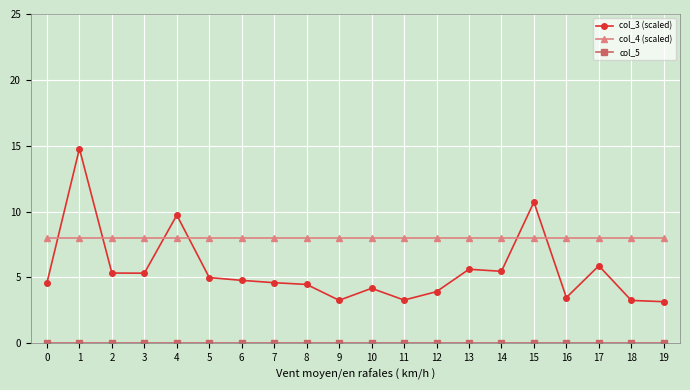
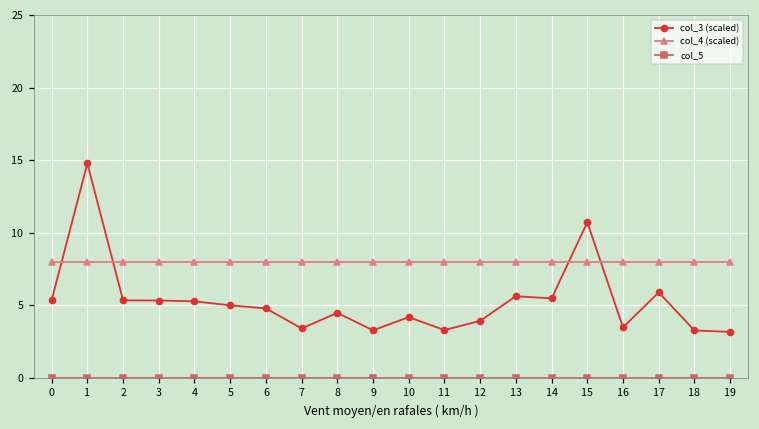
col_3 (scaled), 0: 4.6 -> 5.3
col_3 (scaled), 4: 9.7 -> 5.3
col_3 (scaled), 7: 4.6 -> 3.4
